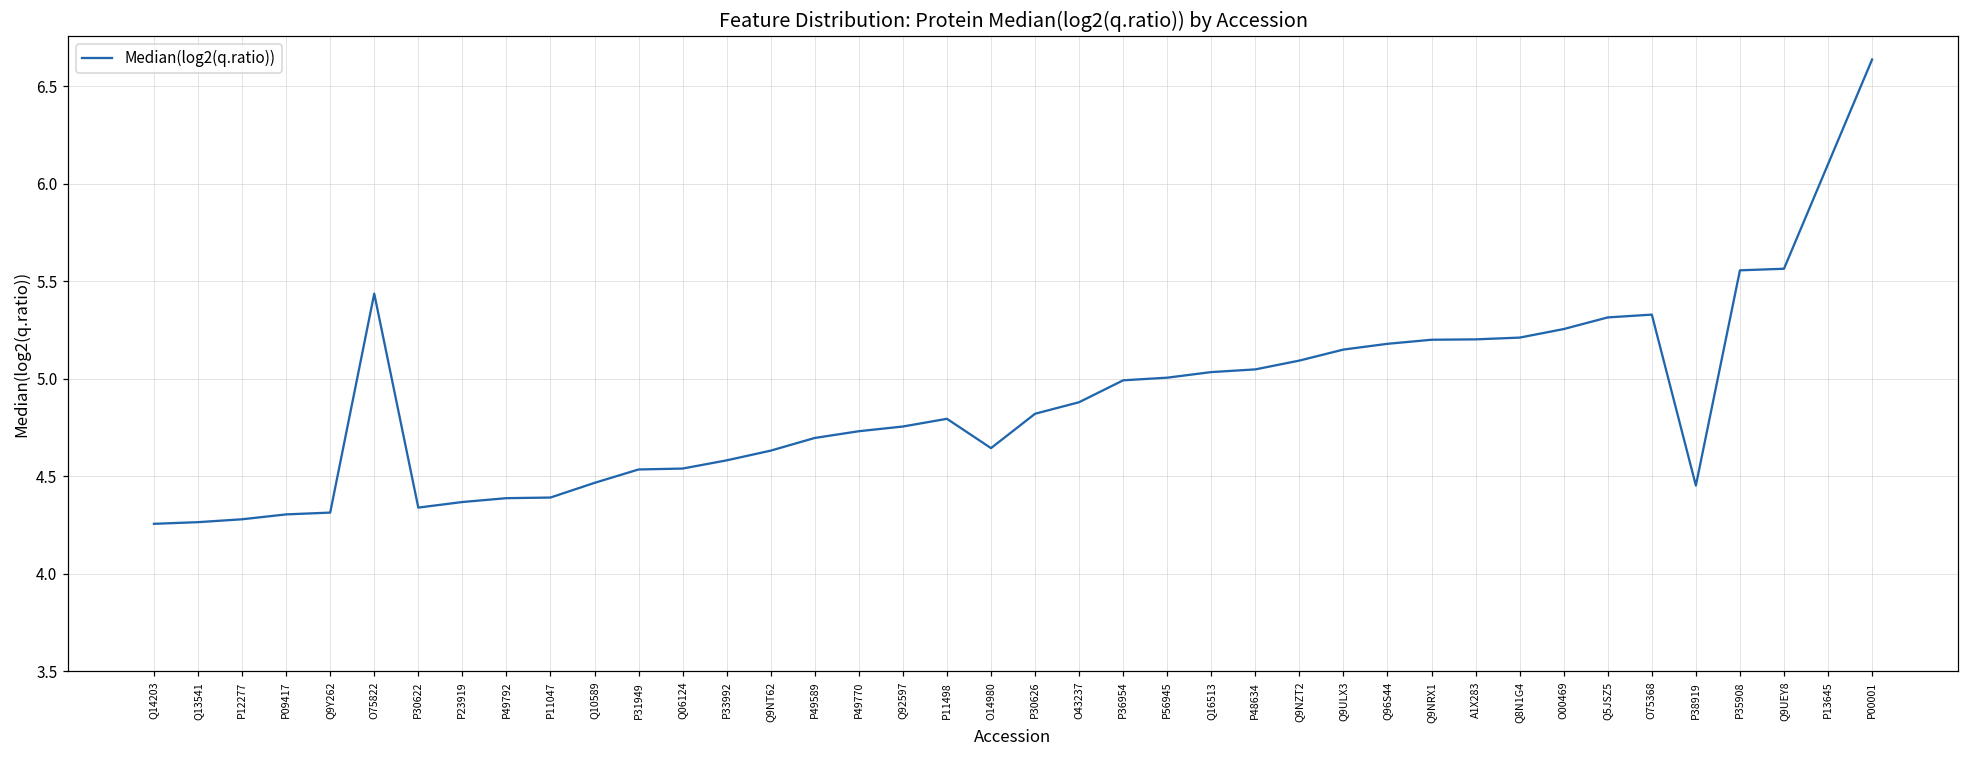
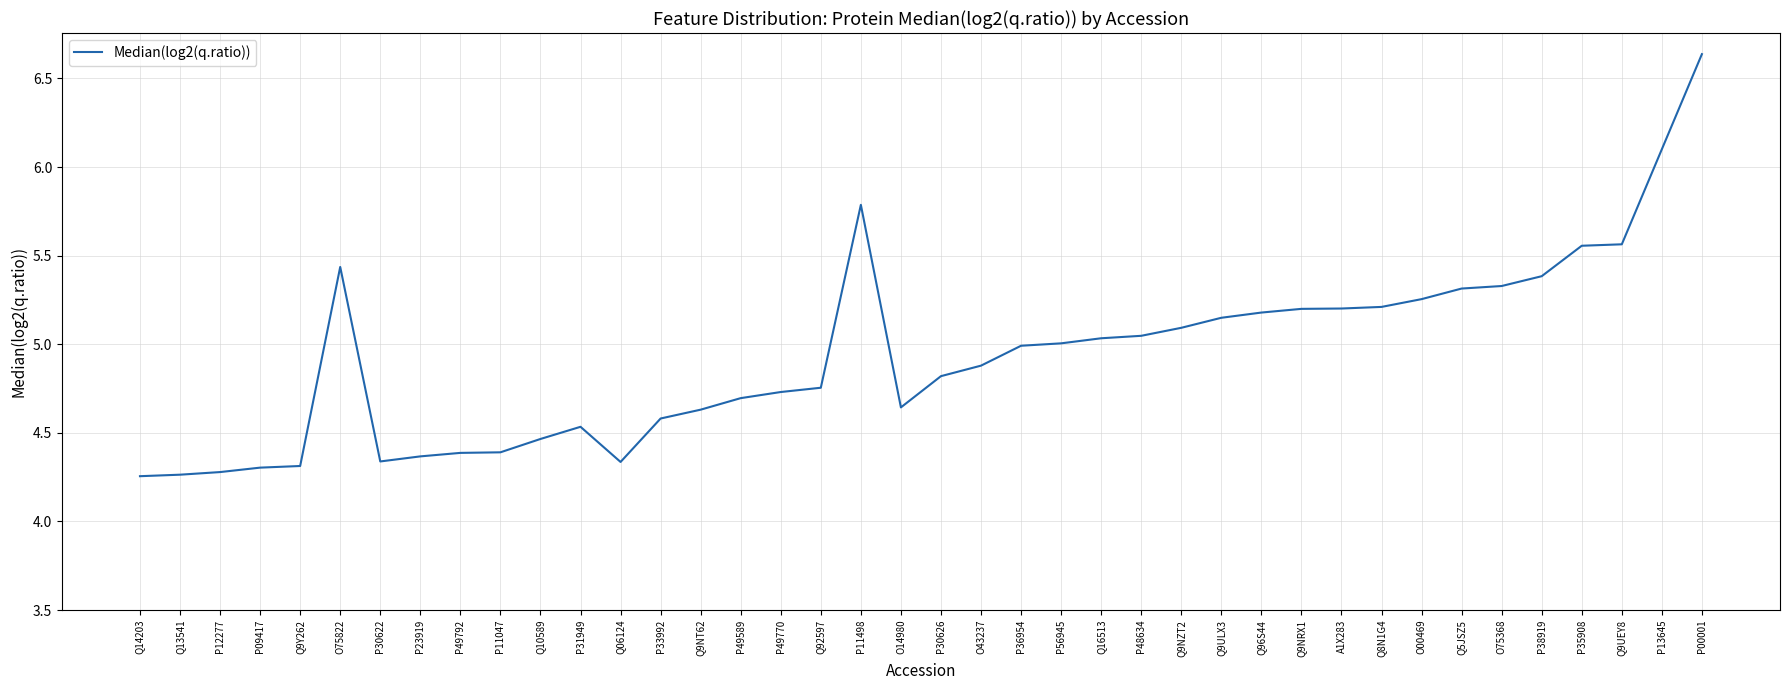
Q06124: 4.54 -> 4.34
P11498: 4.79 -> 5.79
P38919: 4.45 -> 5.38
